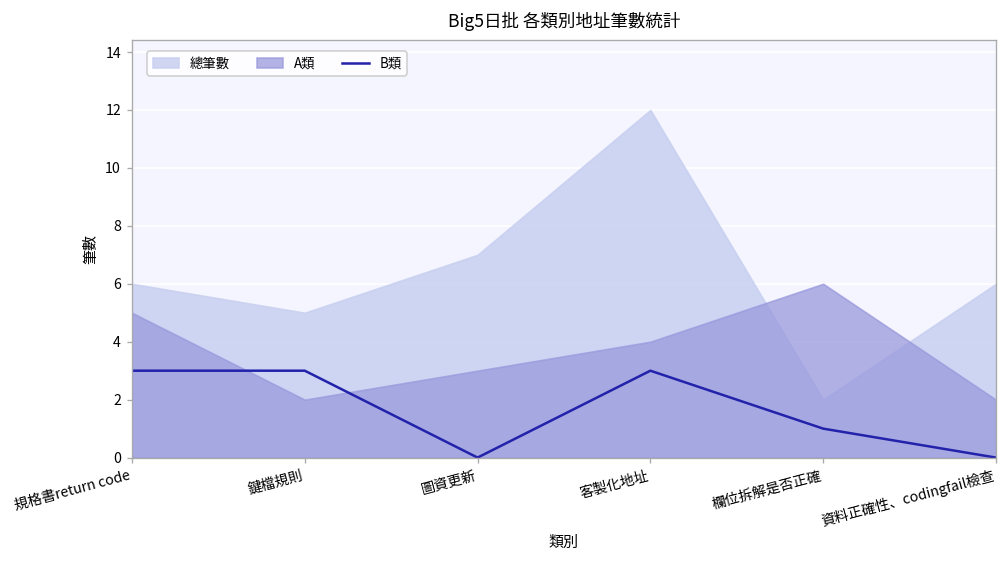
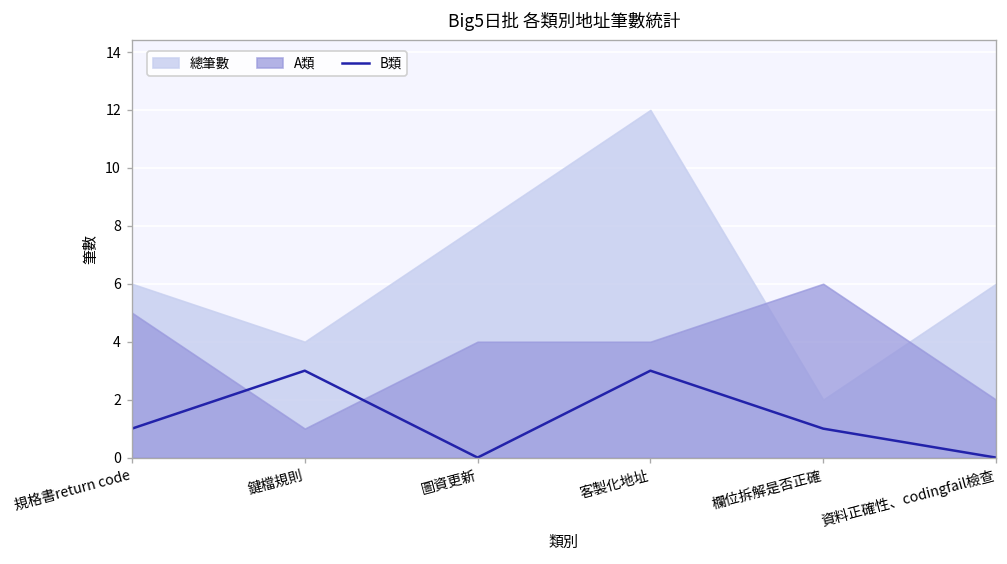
B類, 規格書return code: 3 -> 1
總筆數, 鍵檔規則: 5 -> 4
A類, 鍵檔規則: 2 -> 1
總筆數, 圖資更新: 7 -> 8
A類, 圖資更新: 3 -> 4
